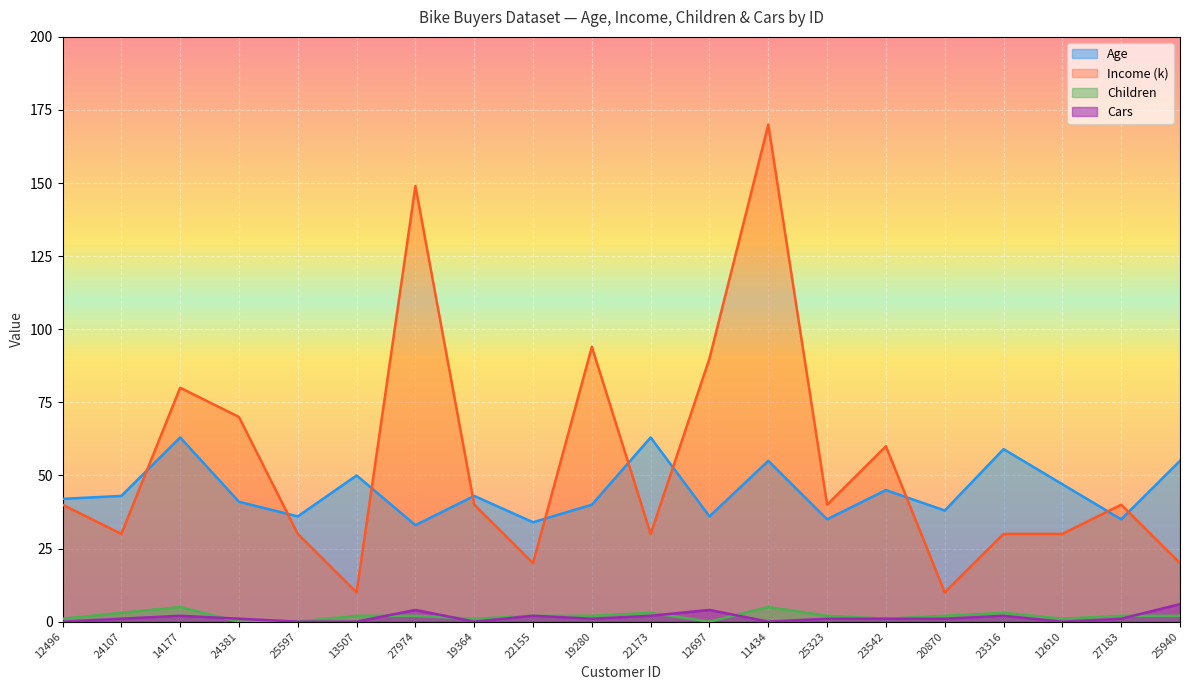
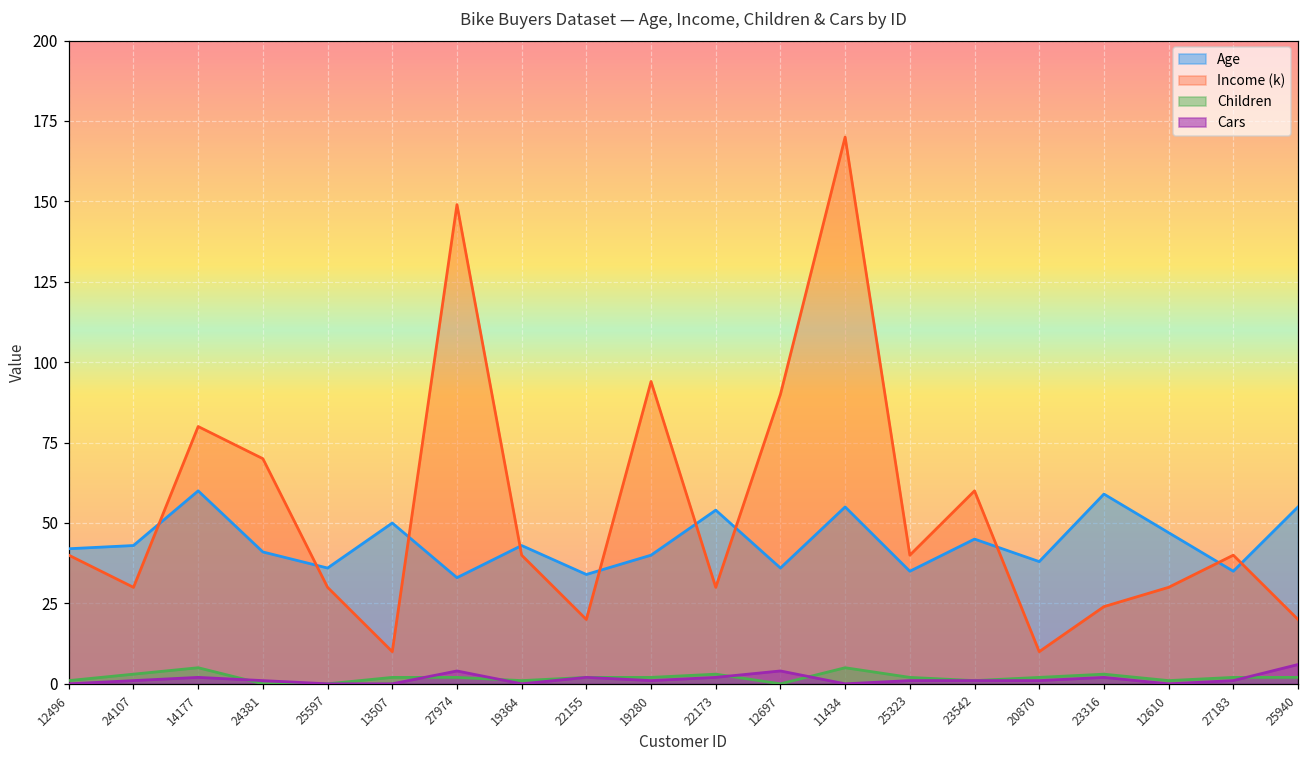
Age, 14177: 63 -> 60
Age, 22173: 63 -> 54
Income (k), 23316: 30 -> 24
